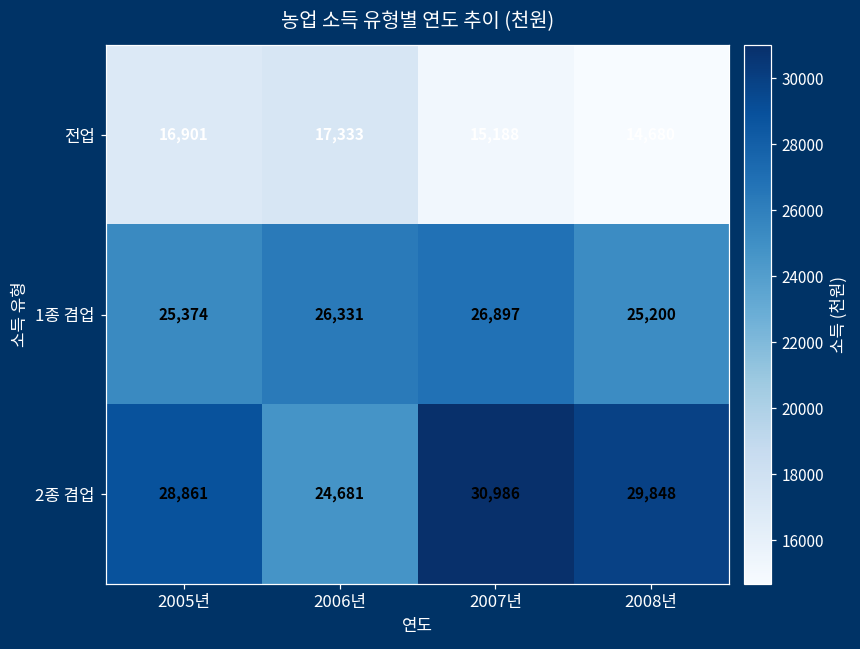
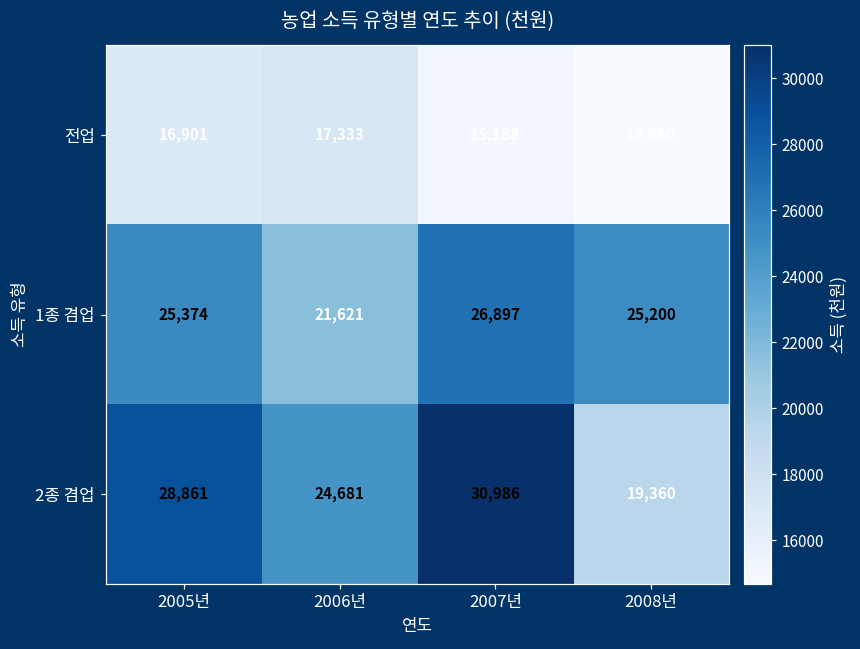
1종 겸업, 2006년: 26,331 -> 21,621
2종 겸업, 2008년: 29,848 -> 19,360
